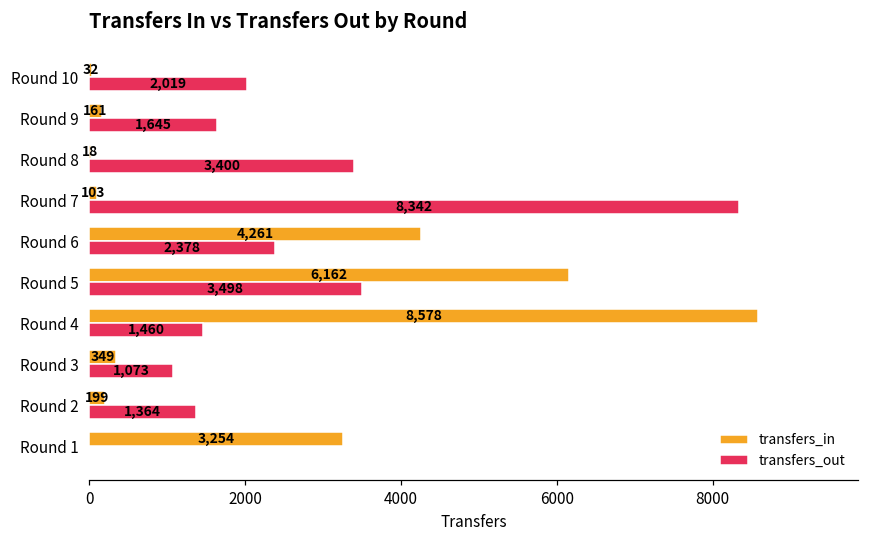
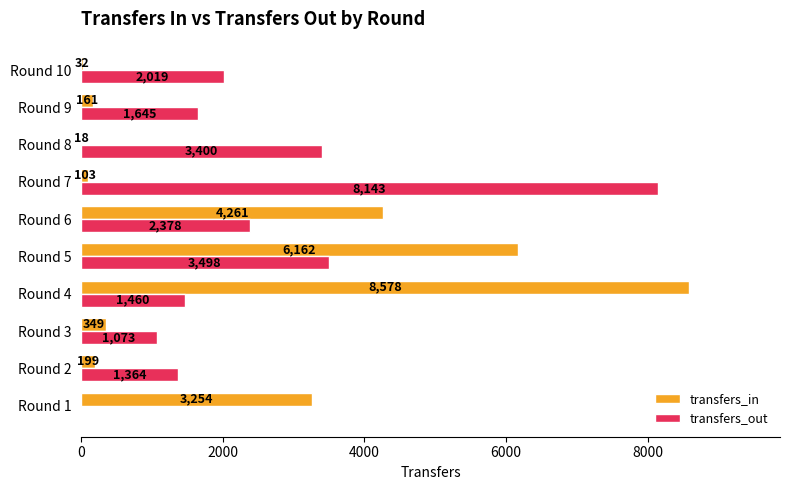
transfers_out, Round 7: 8,342 -> 8,143
